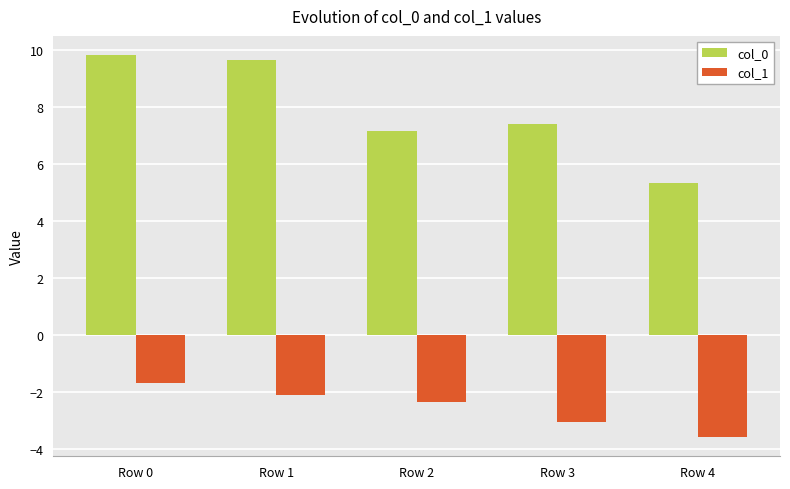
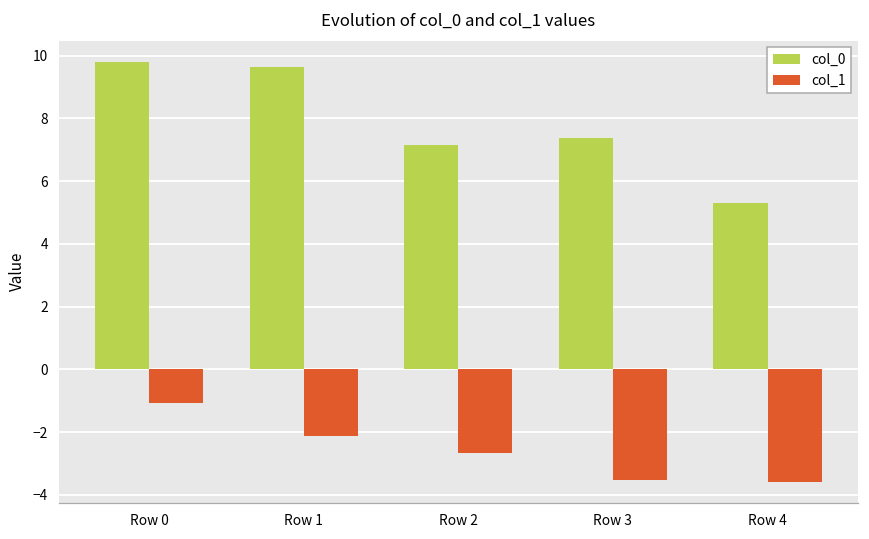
col_1, Row 0: -1.7 -> -1.1
col_1, Row 2: -2.4 -> -2.7
col_1, Row 3: -3.1 -> -3.5
